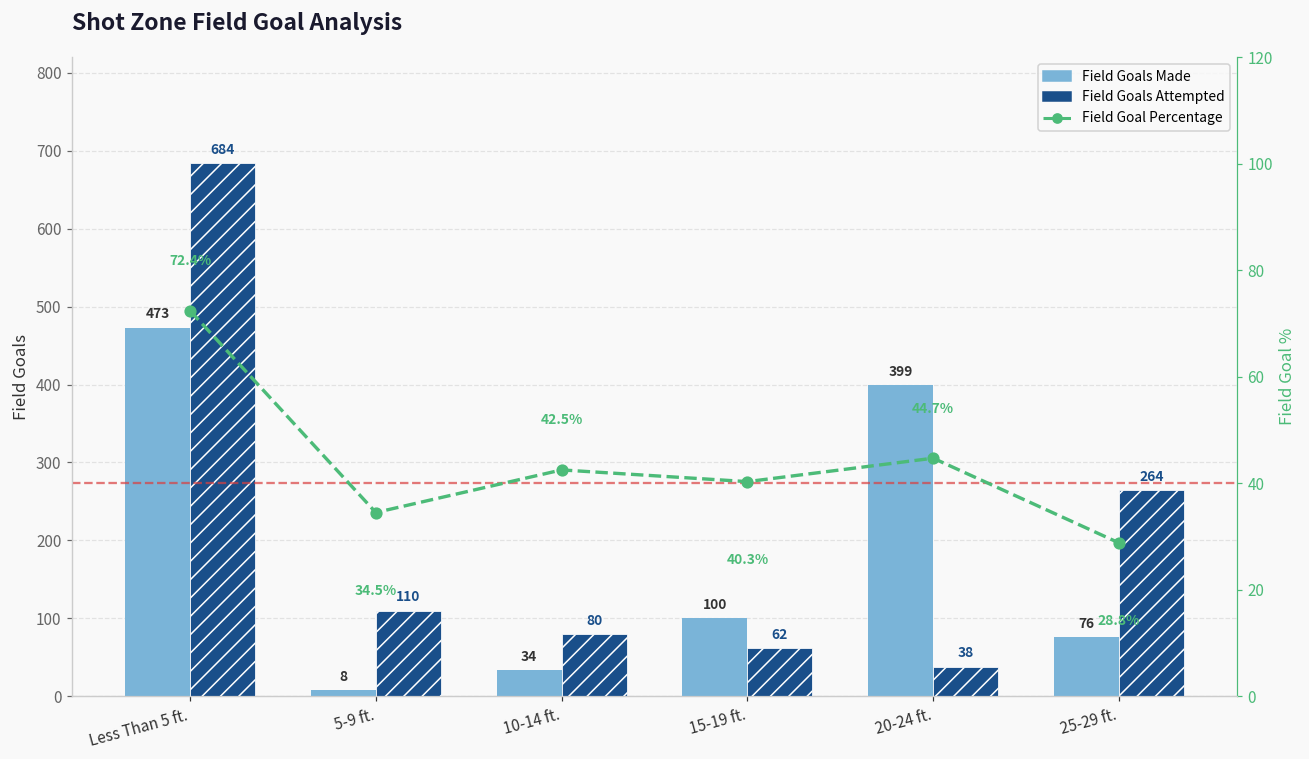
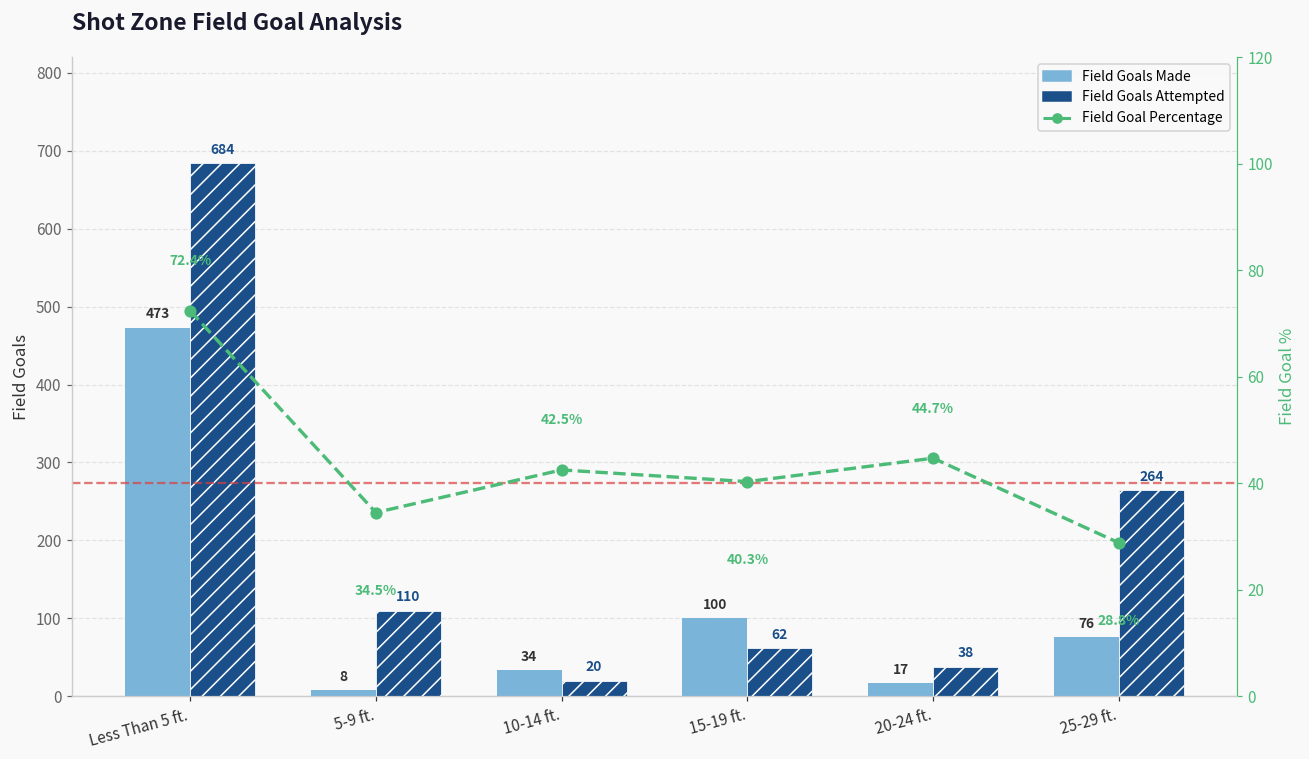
Field Goals Attempted, 10-14 ft.: 80 -> 20
Field Goals Made, 20-24 ft.: 399 -> 17
